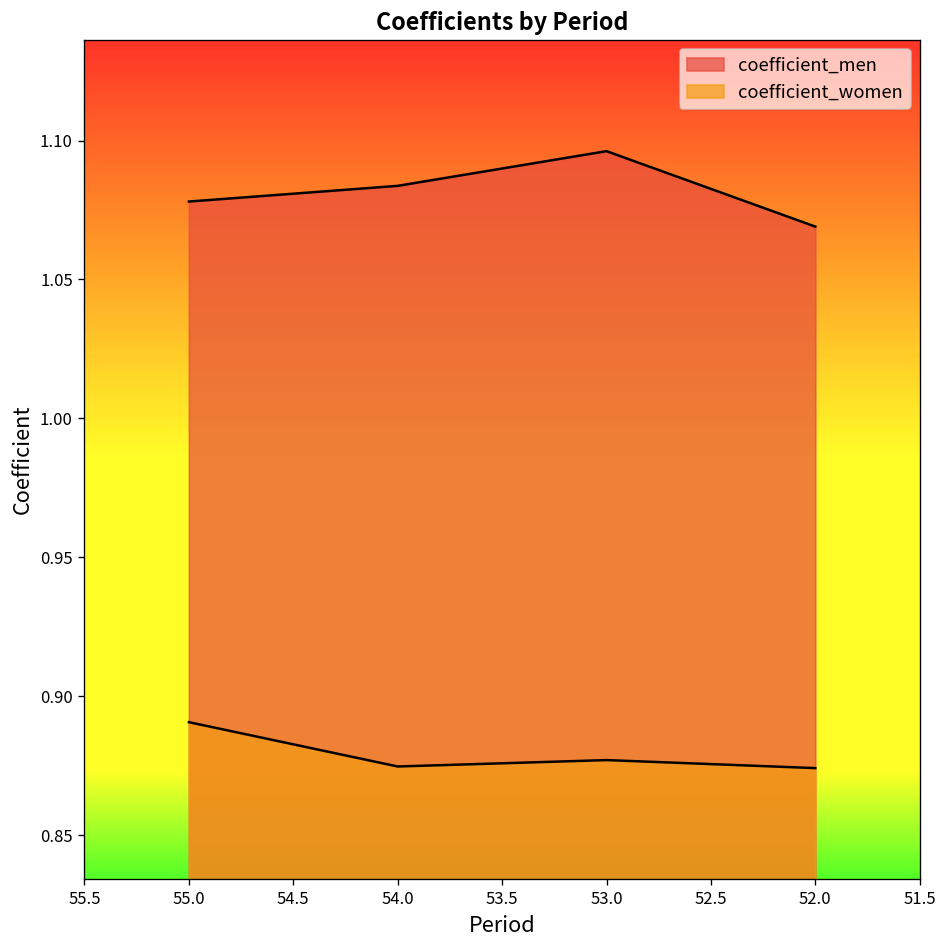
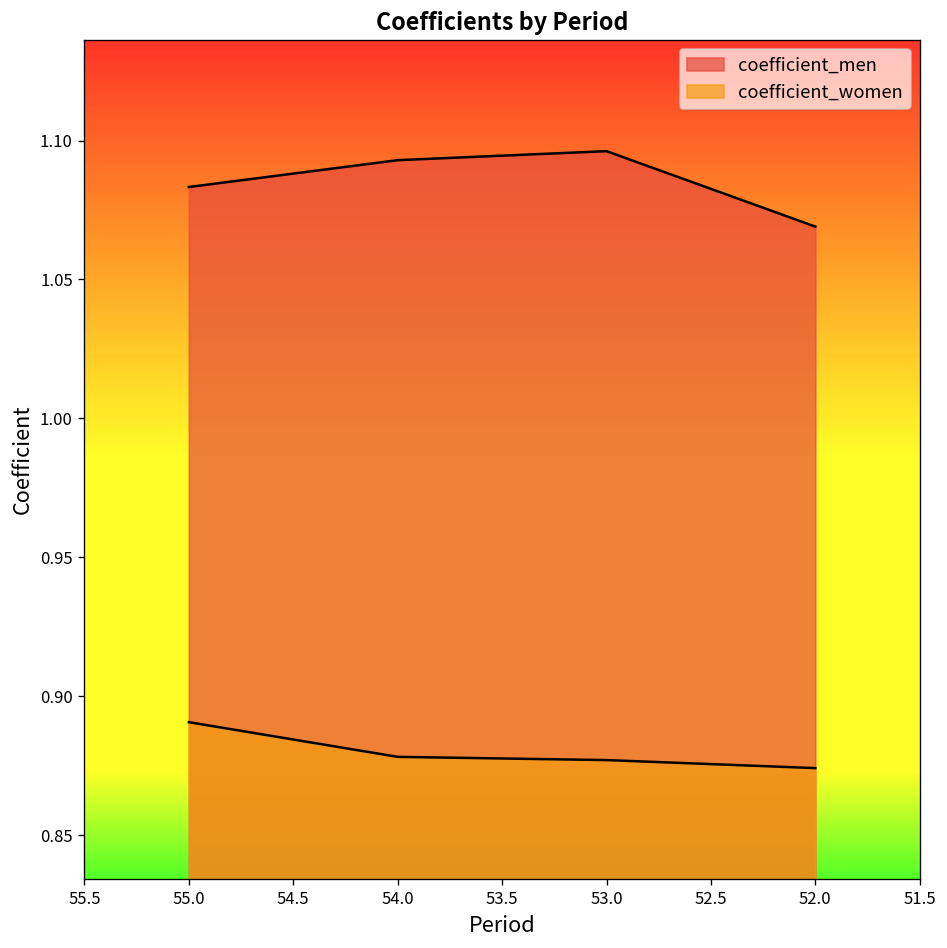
coefficient_men, 55.0: 1.078 -> 1.083
coefficient_men, 54.0: 1.084 -> 1.093
coefficient_women, 54.0: 0.875 -> 0.878
